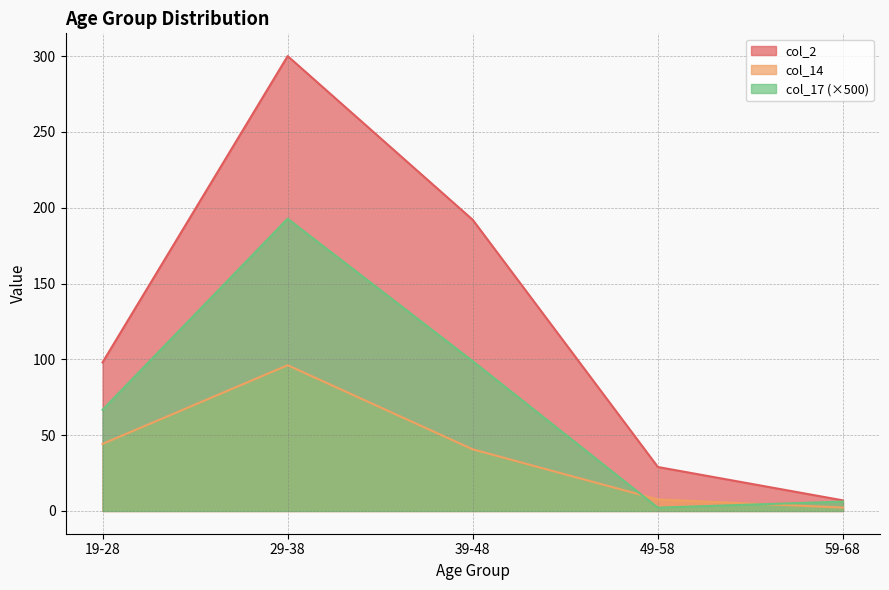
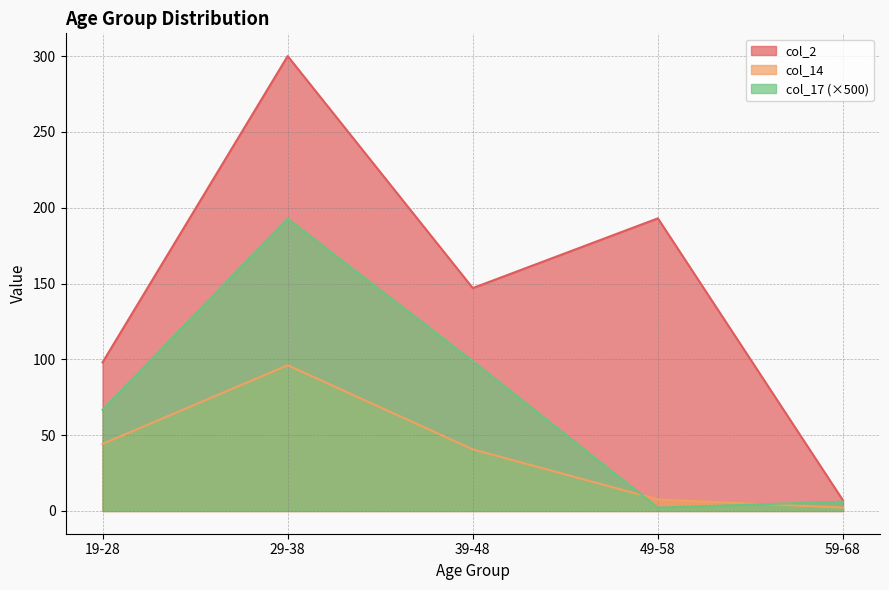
col_2, 39-48: 192 -> 147
col_2, 49-58: 29 -> 193
